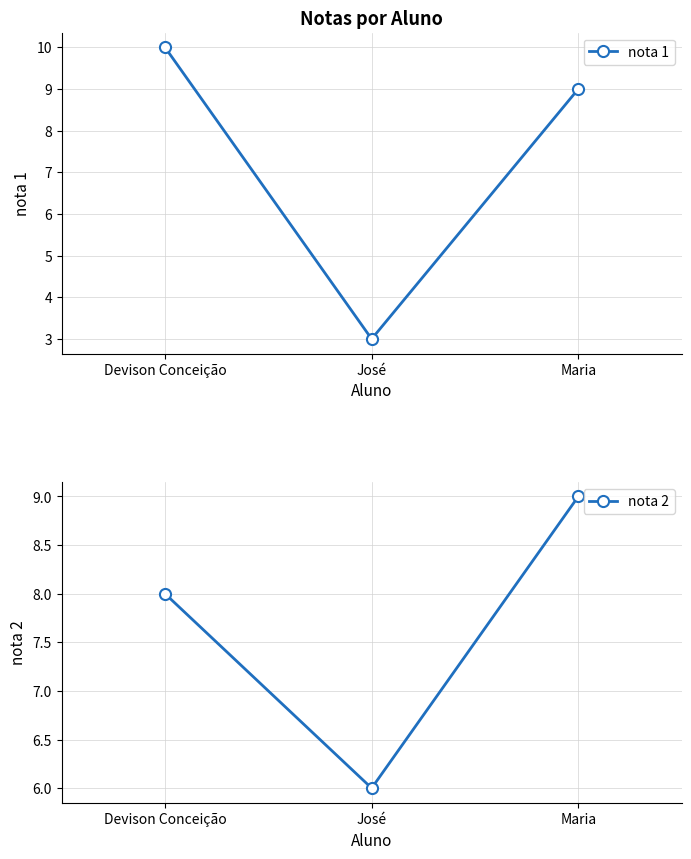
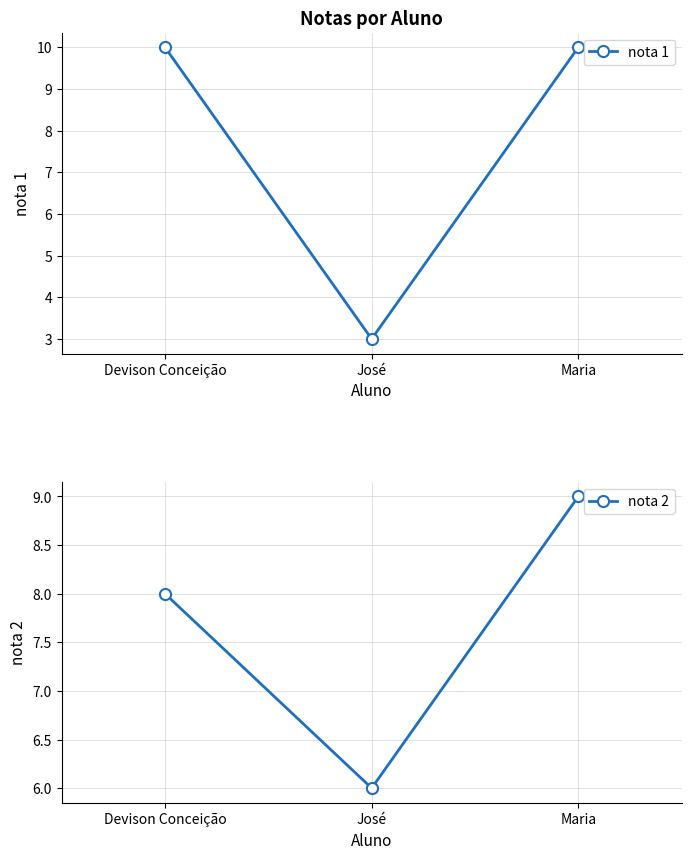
Notas por Aluno, Maria: 9 -> 10
